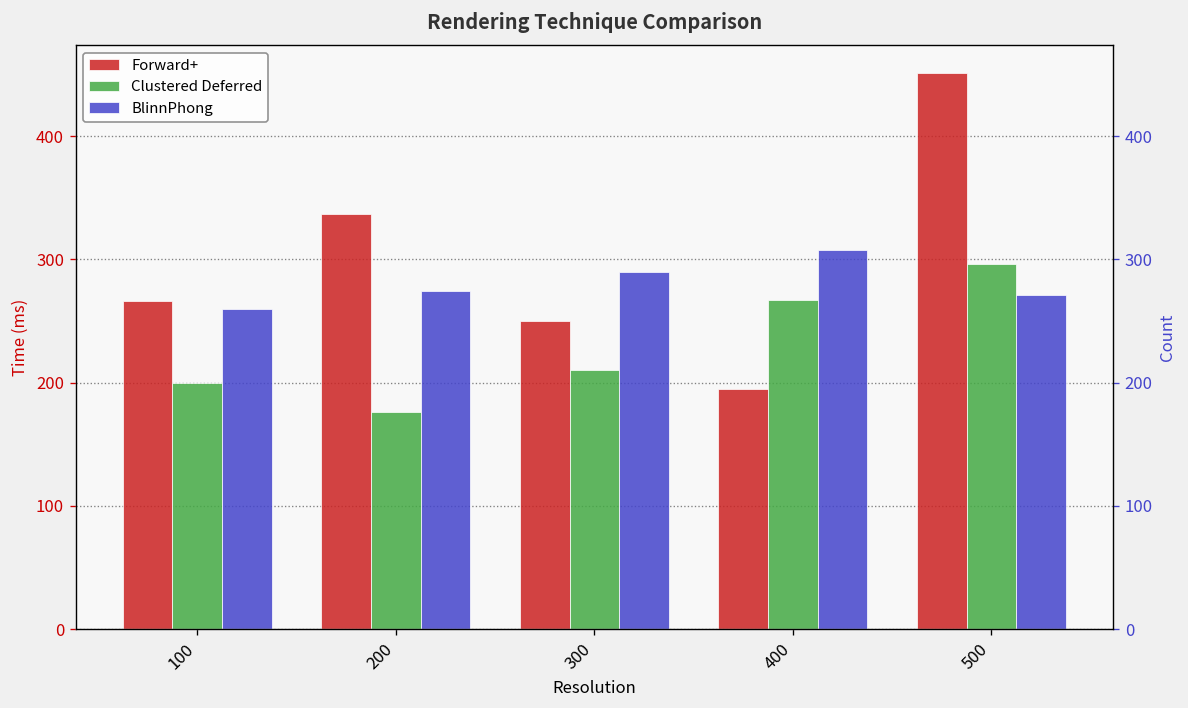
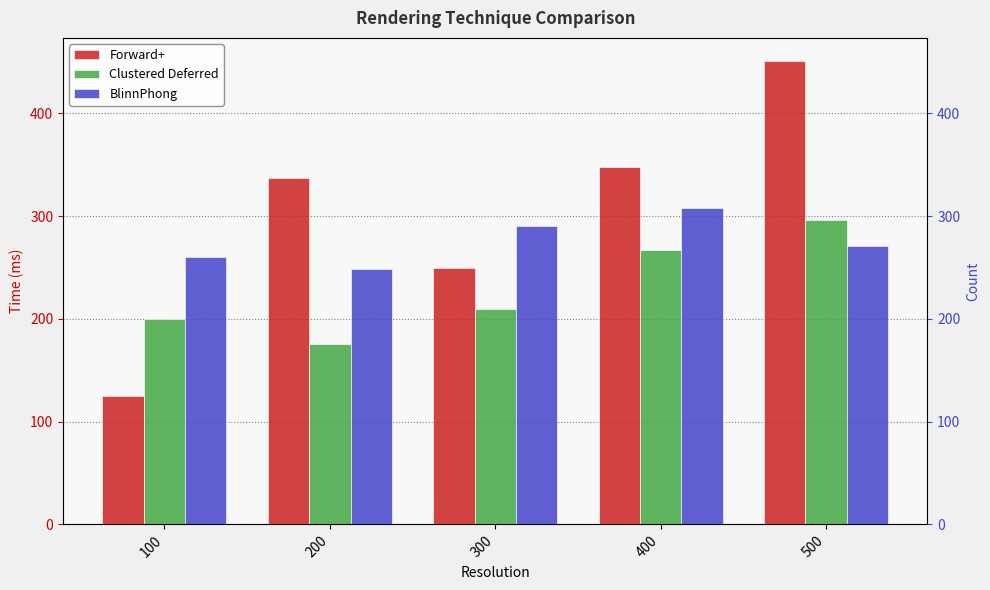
Forward+, 100: 266 -> 125
BlinnPhong, 200: 274 -> 249
Forward+, 400: 195 -> 348
